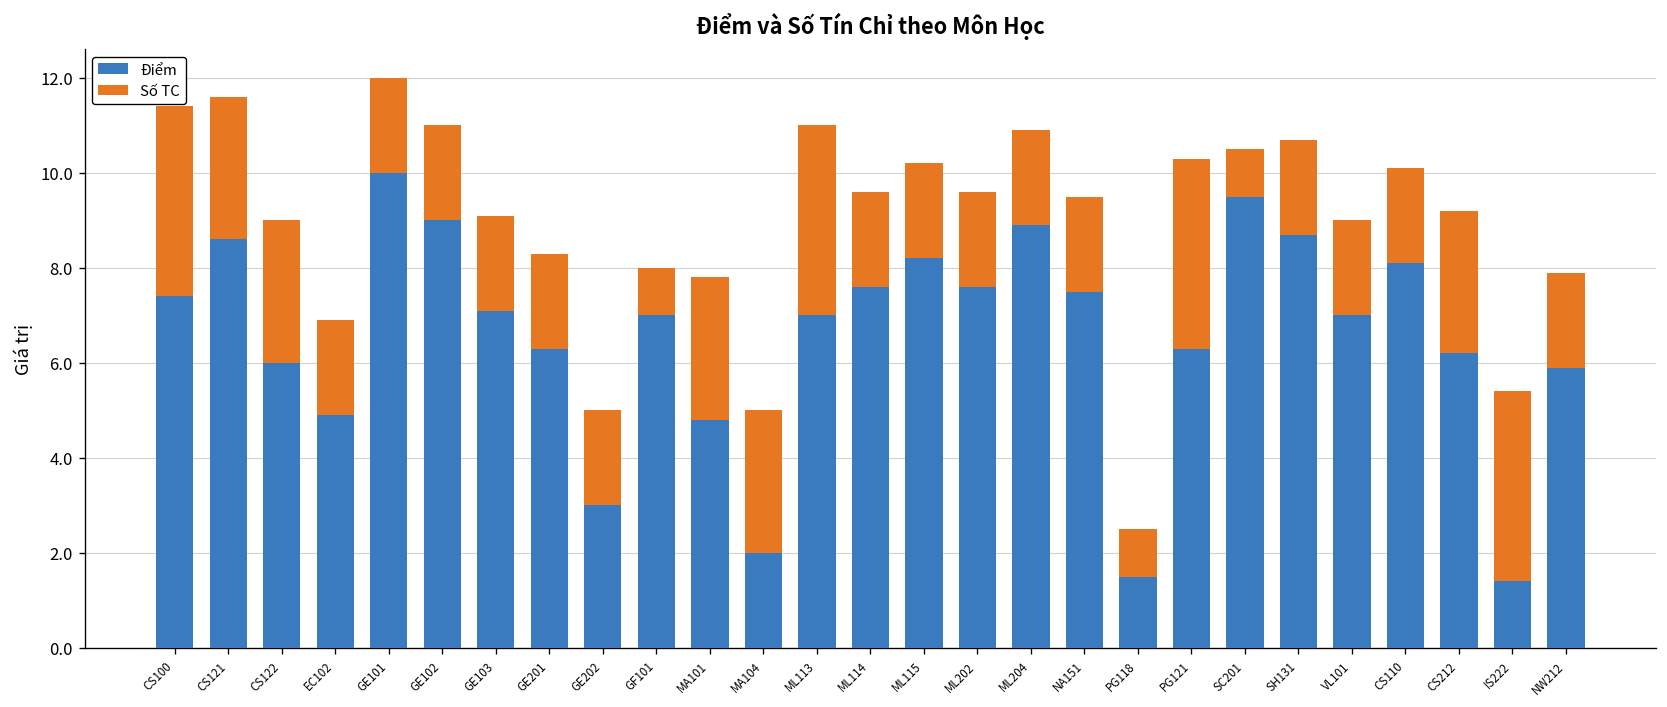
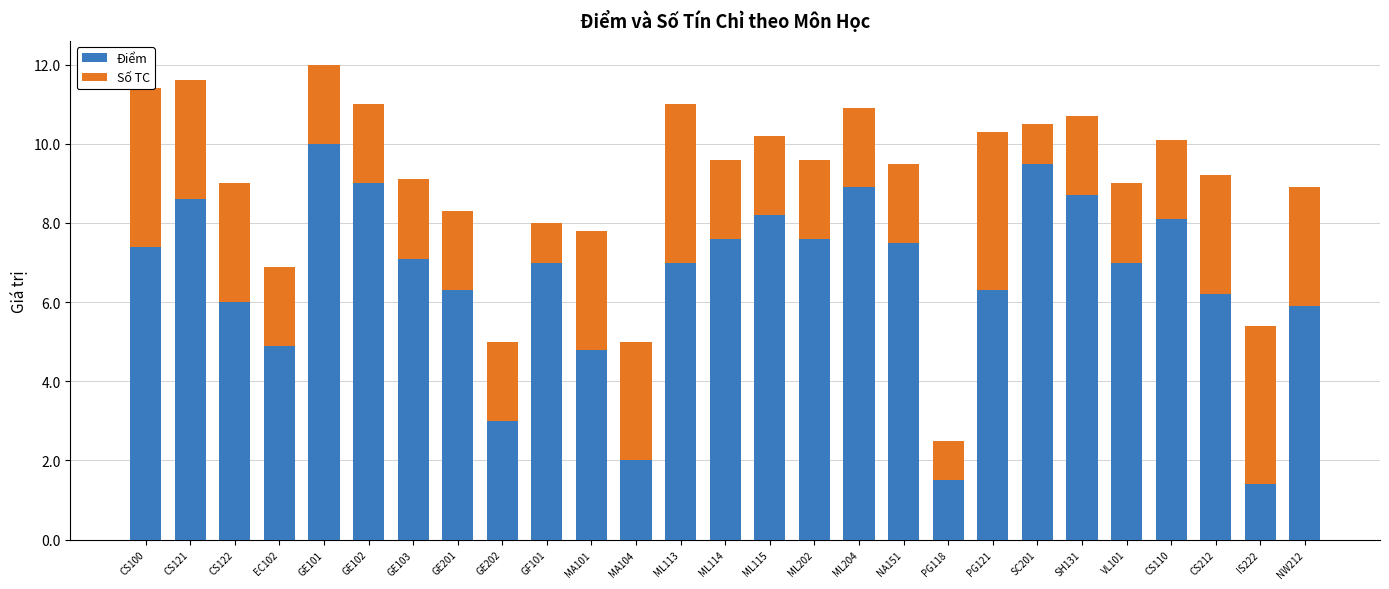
Số TC, NW212: 2 -> 3
